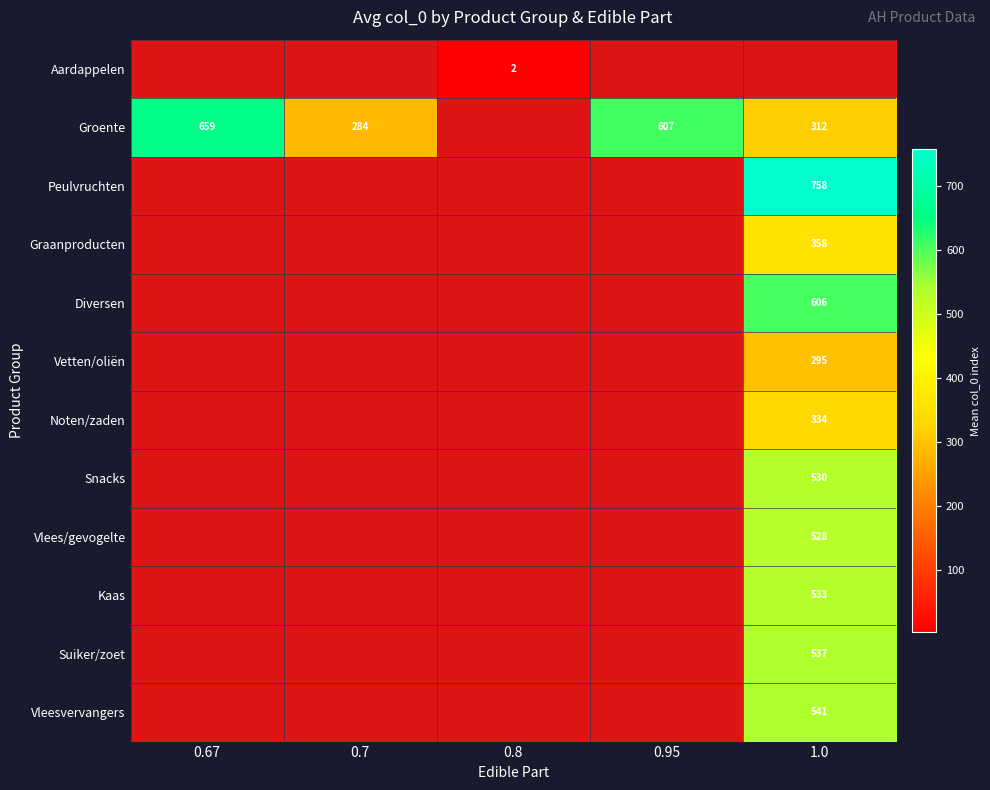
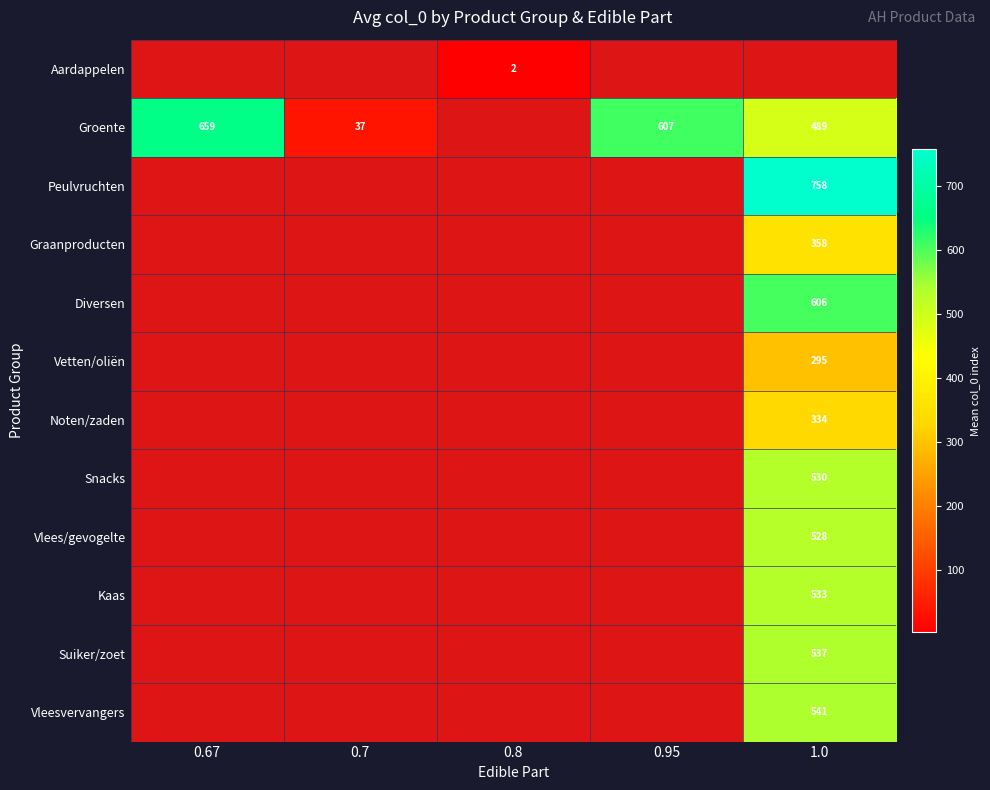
Groente, 0.7: 284 -> 37
Groente, 1.0: 312 -> 489
